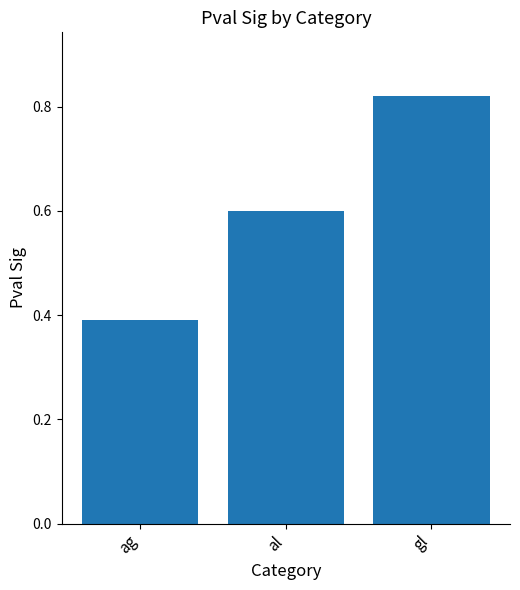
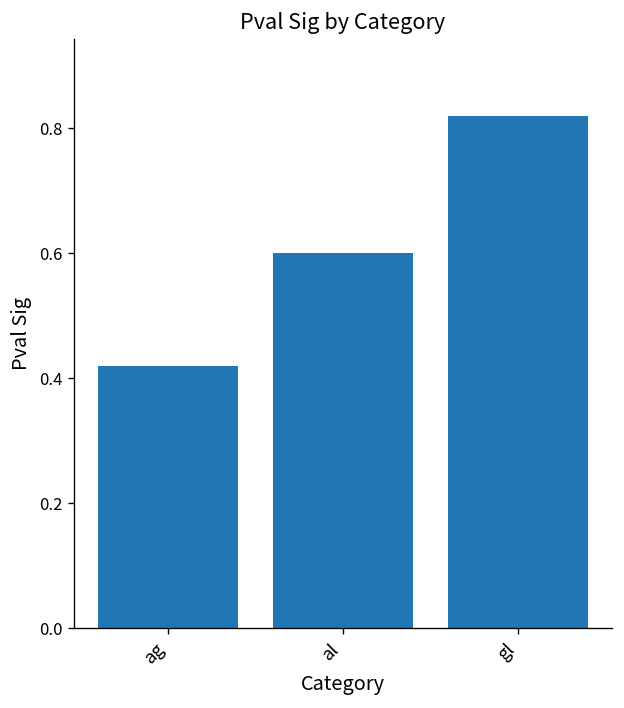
ag: 0.39 -> 0.42
